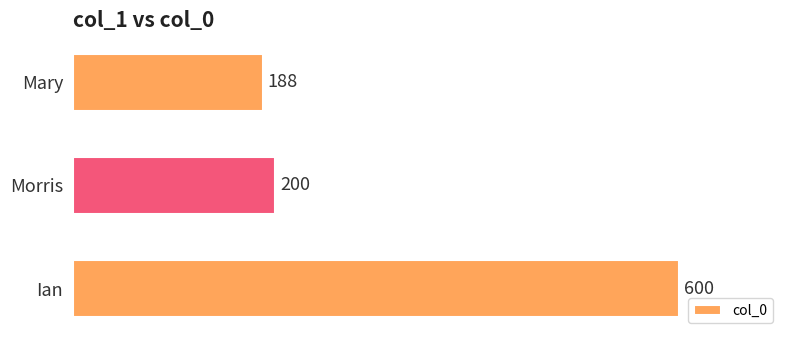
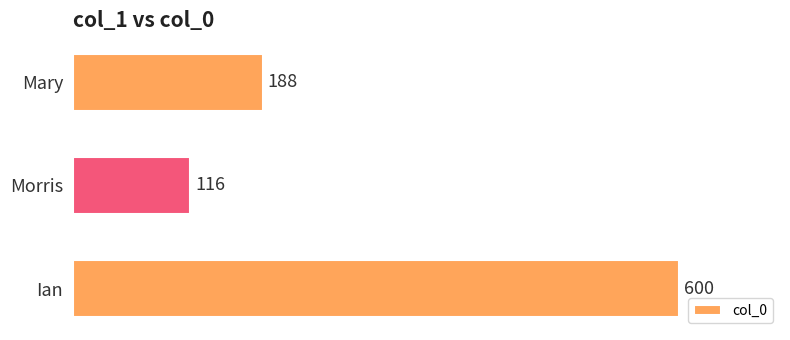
Morris: 200 -> 116
